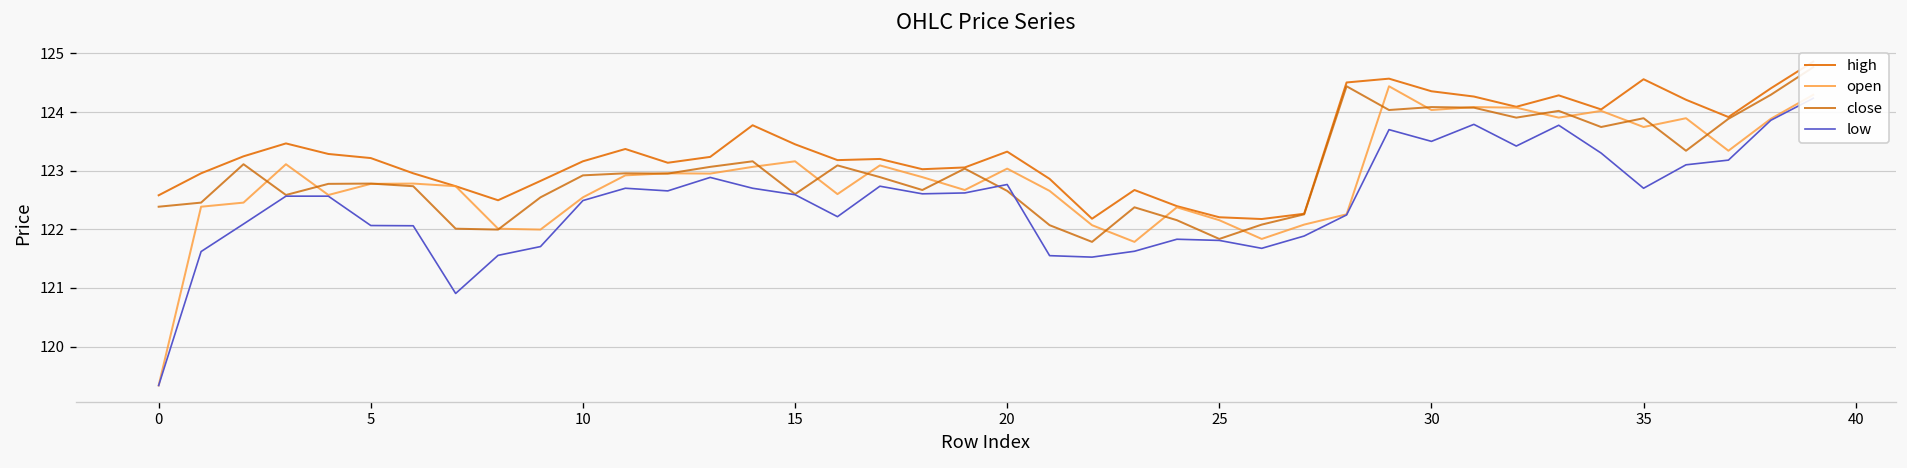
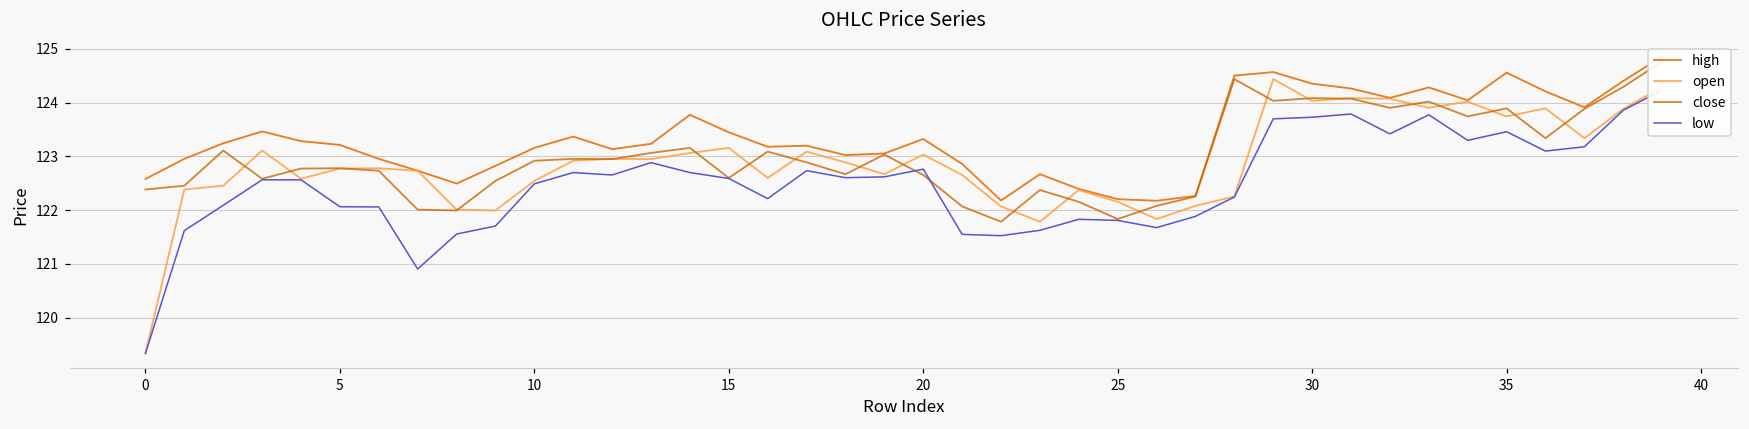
low, 30: 123.5 -> 123.7
low, 35: 122.7 -> 123.5
